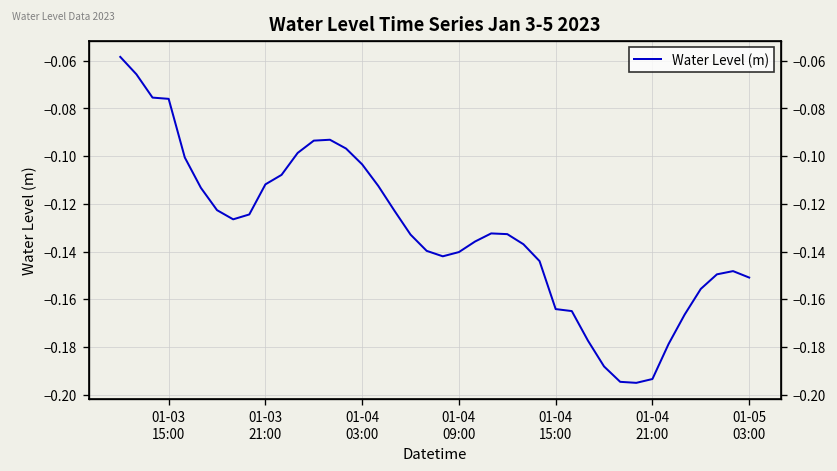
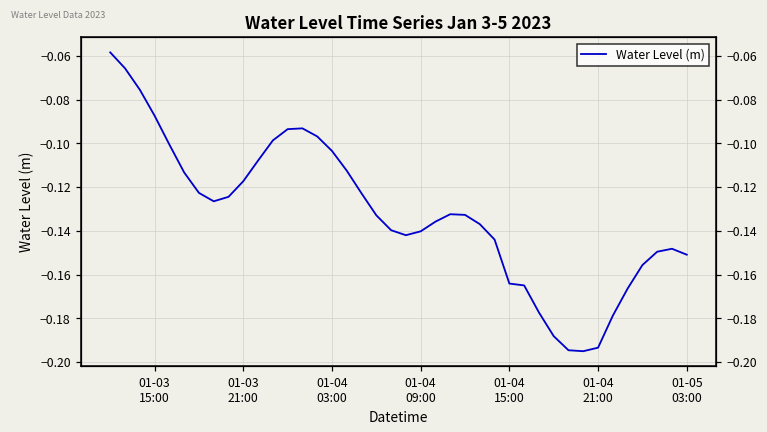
01-03 15:00: -0.076 -> -0.087
01-03 21:00: -0.112 -> -0.117
